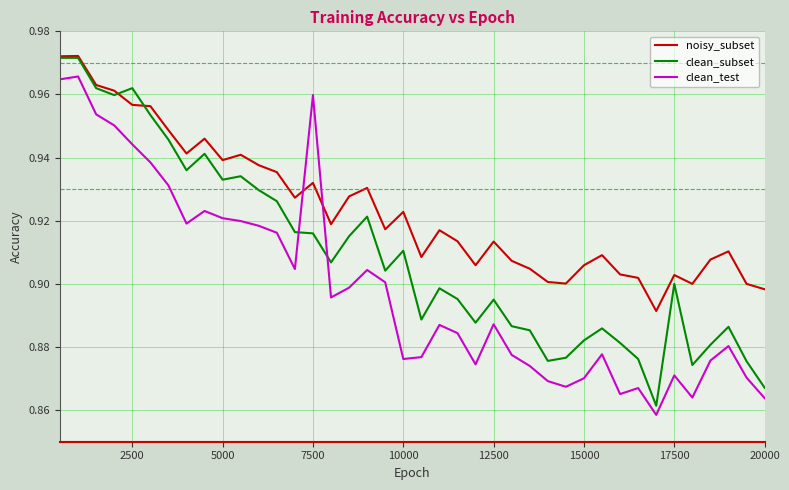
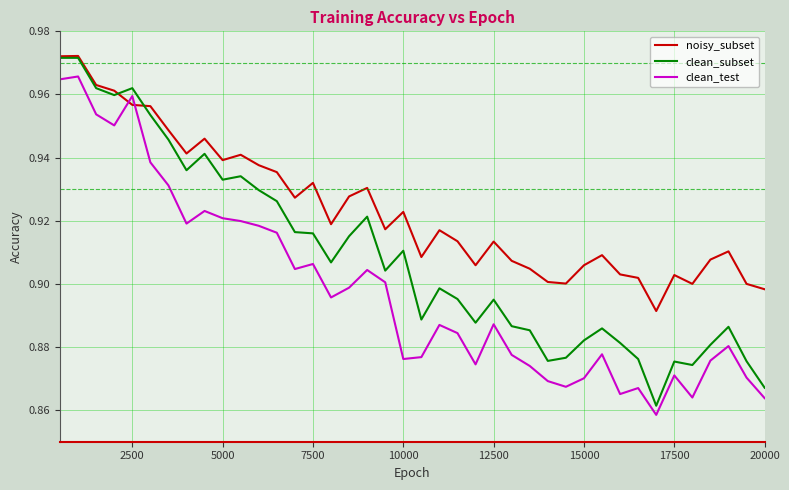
clean_test, 2500: 0.944 -> 0.960
clean_test, 7500: 0.960 -> 0.906
clean_subset, 17500: 0.900 -> 0.875
